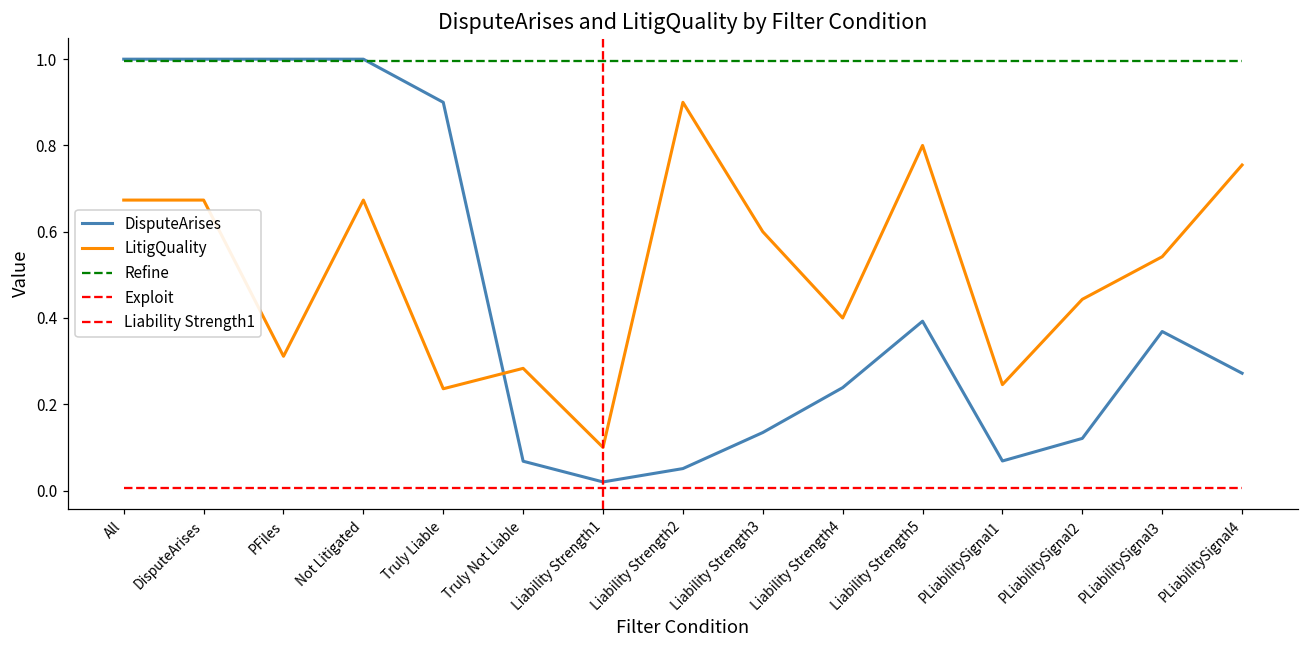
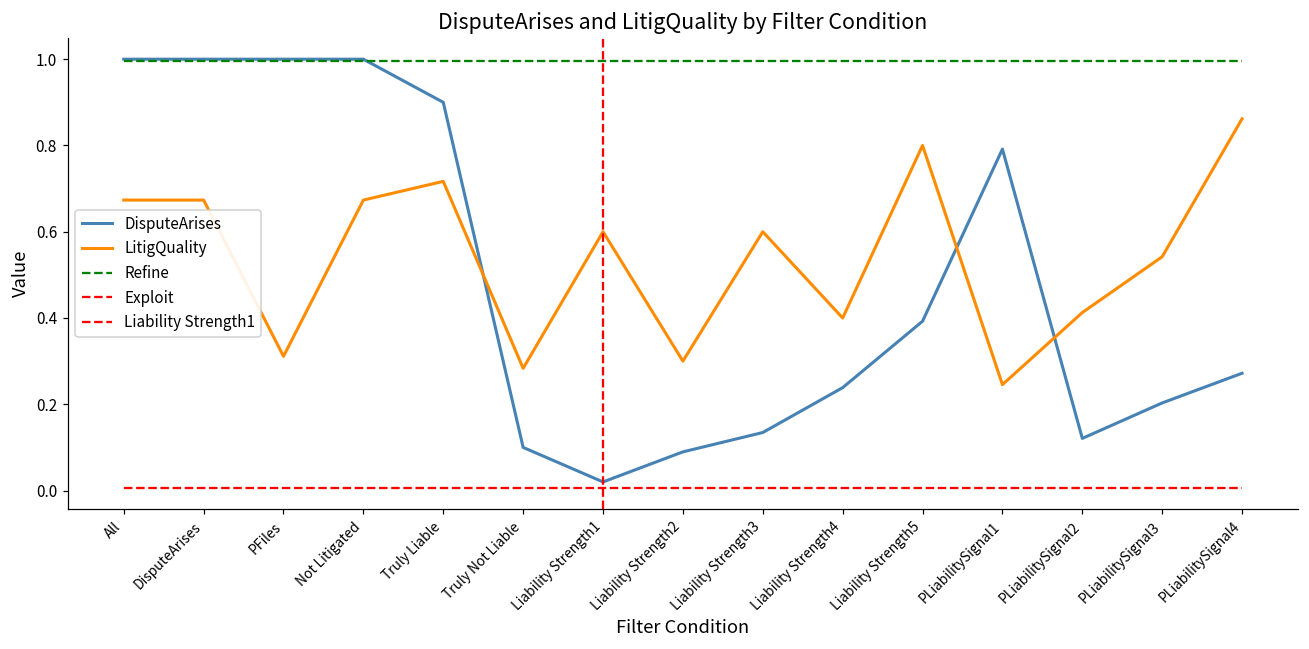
LitigQuality, Truly Liable: 0.24 -> 0.72
DisputeArises, Truly Not Liable: 0.07 -> 0.10
LitigQuality, Liability Strength1: 0.1 -> 0.6
DisputeArises, Liability Strength2: 0.05 -> 0.09
LitigQuality, Liability Strength2: 0.9 -> 0.3
DisputeArises, PLiabilitySignal1: 0.07 -> 0.79
LitigQuality, PLiabilitySignal2: 0.44 -> 0.41
DisputeArises, PLiabilitySignal3: 0.37 -> 0.20
LitigQuality, PLiabilitySignal4: 0.75 -> 0.86
